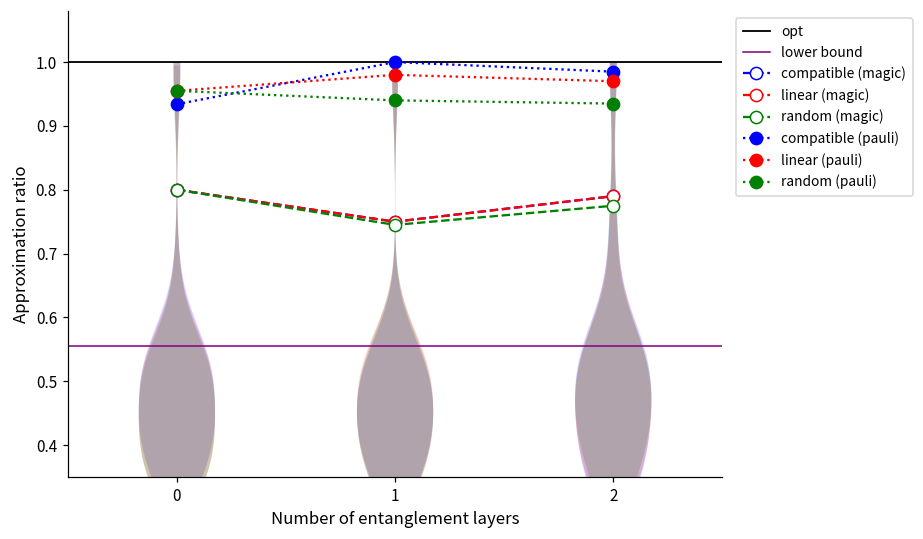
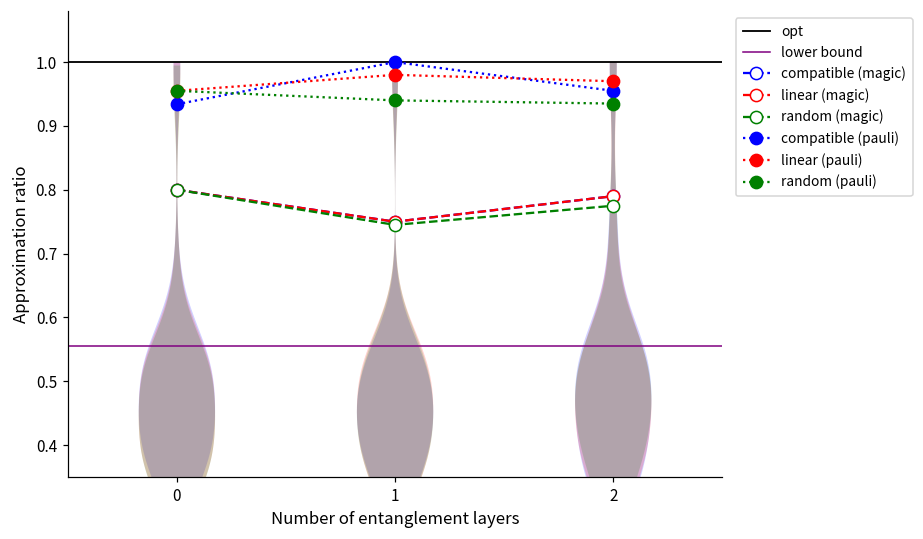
compatible (pauli), 2: 0.99 -> 0.96
